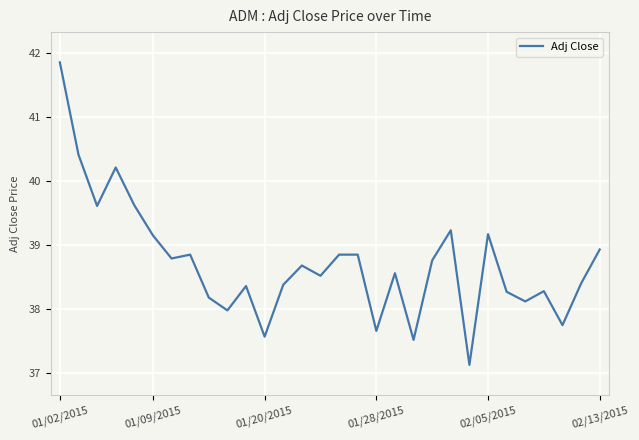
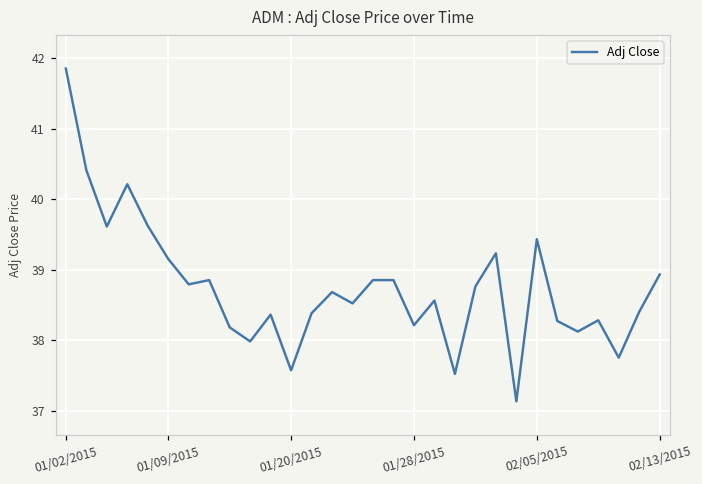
01/28/2015: 37.7 -> 38.2
02/05/2015: 39.2 -> 39.4
